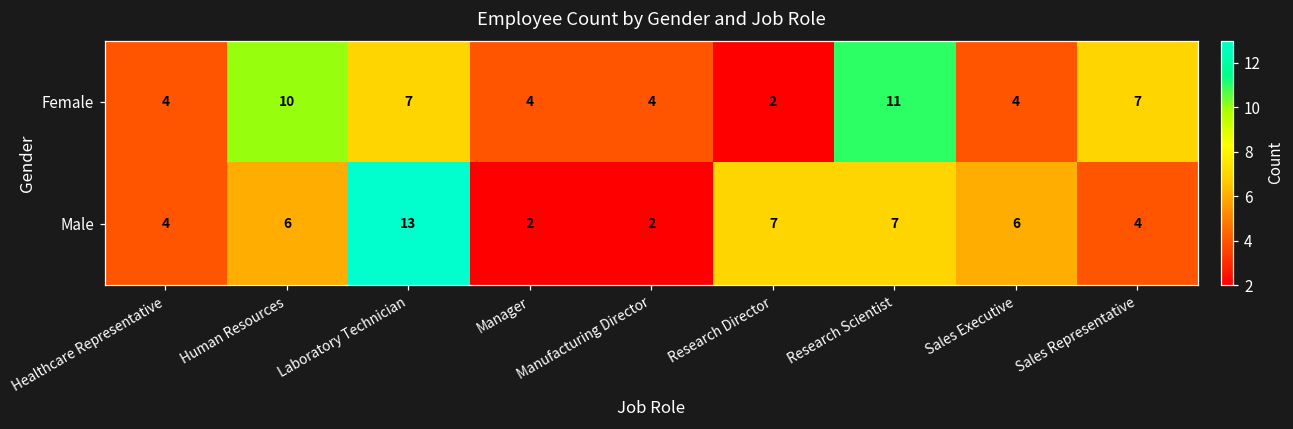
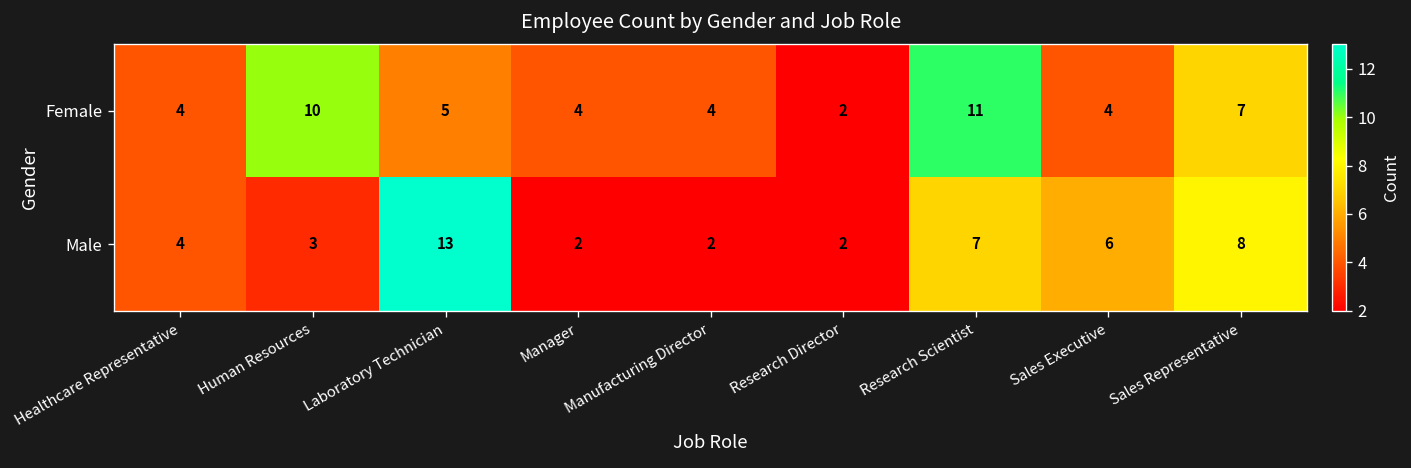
Female, Laboratory Technician: 7 -> 5
Male, Human Resources: 6 -> 3
Male, Research Director: 7 -> 2
Male, Sales Representative: 4 -> 8
